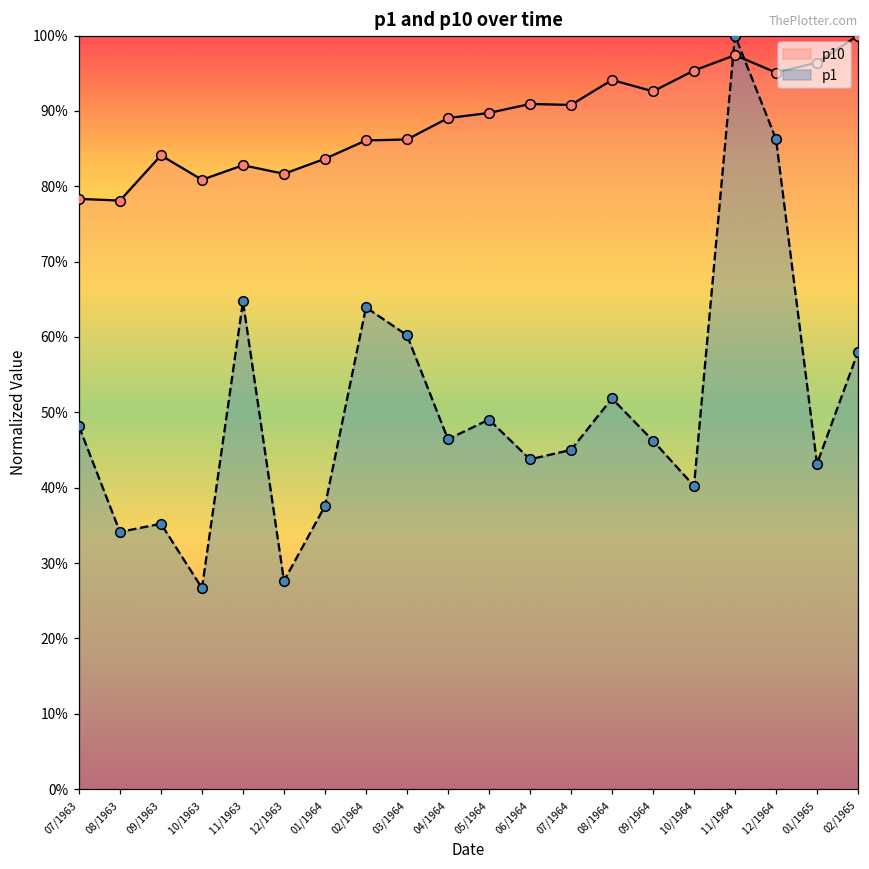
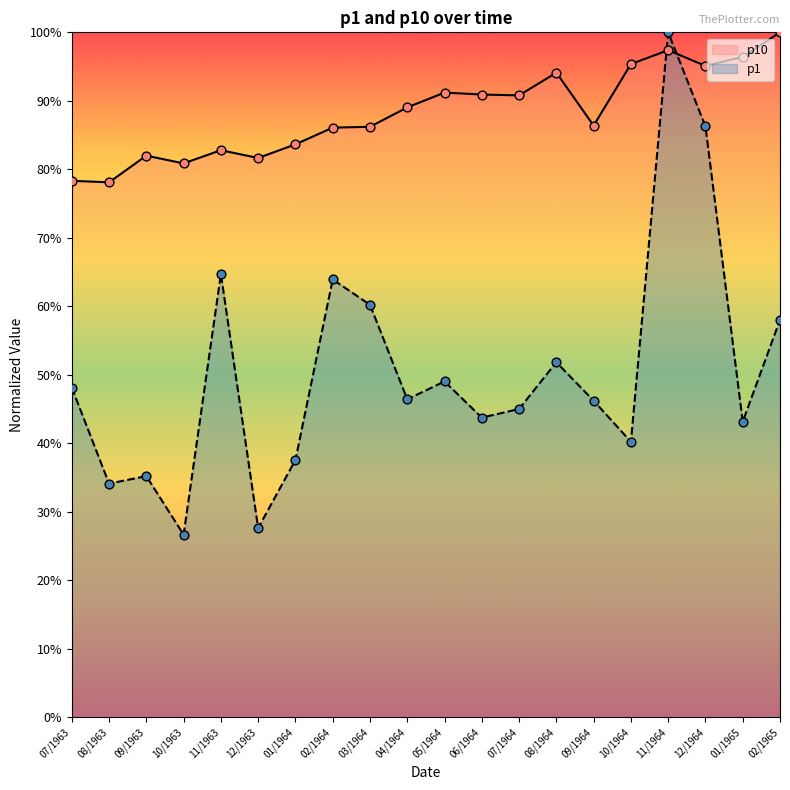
p10, 09/1963: 84% -> 82%
p10, 05/1964: 90% -> 91%
p10, 09/1964: 93% -> 86%
